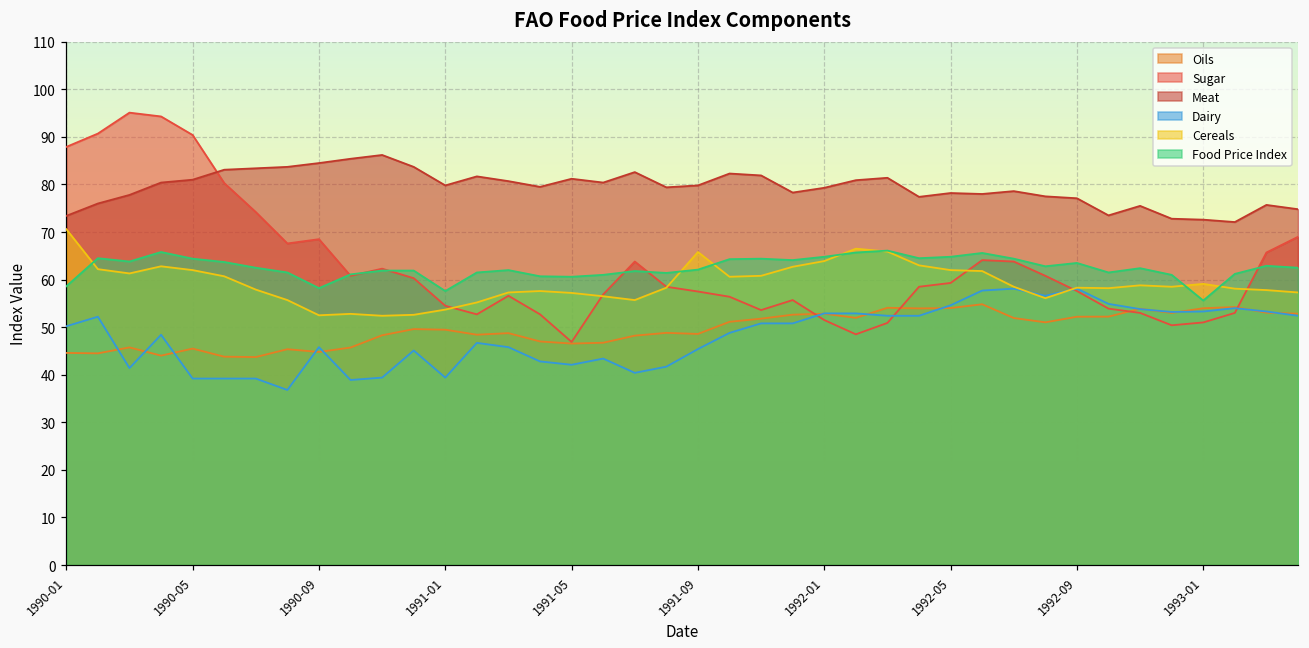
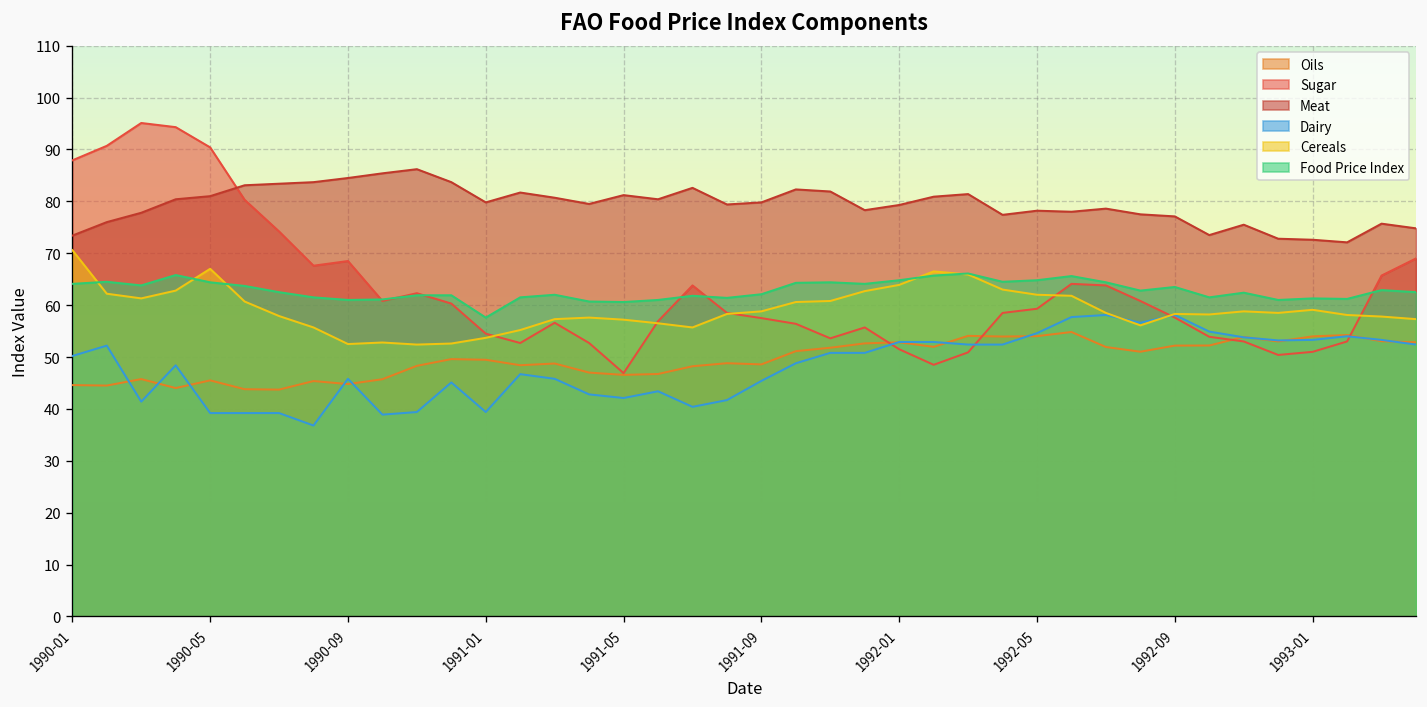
Food Price Index, 1990-01: 59 -> 64
Cereals, 1990-05: 62 -> 67
Food Price Index, 1990-09: 58 -> 61
Cereals, 1991-09: 66 -> 59
Food Price Index, 1993-01: 56 -> 61
